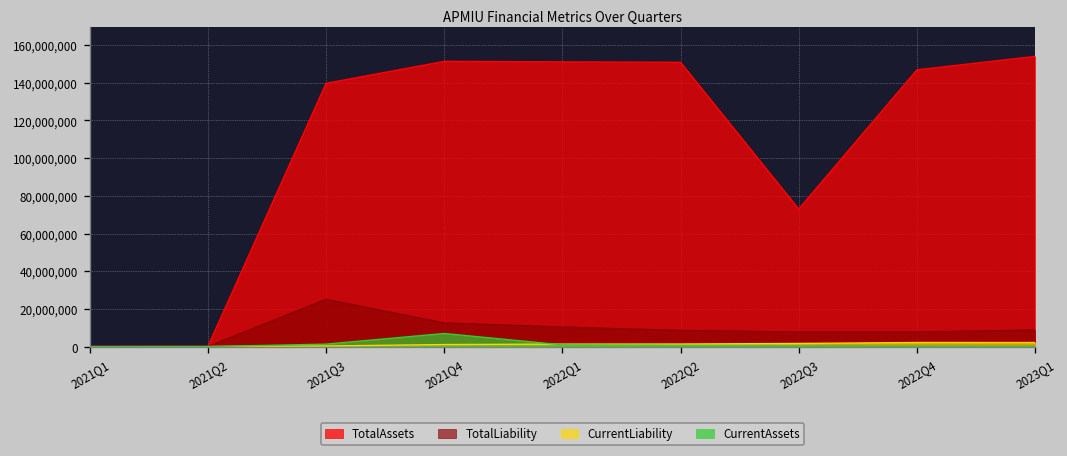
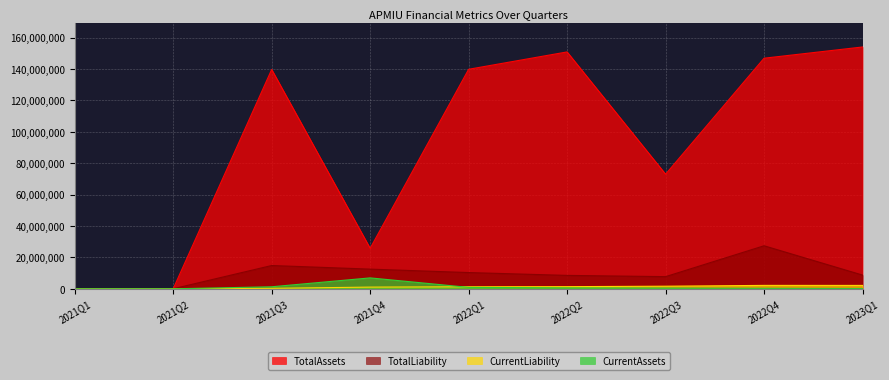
TotalLiability, 2021Q3: 25,000,000 -> 15,000,000
TotalAssets, 2021Q4: 151,000,000 -> 26,000,000
TotalAssets, 2022Q1: 151,000,000 -> 140,000,000
TotalLiability, 2022Q4: 8,000,000 -> 27,000,000
